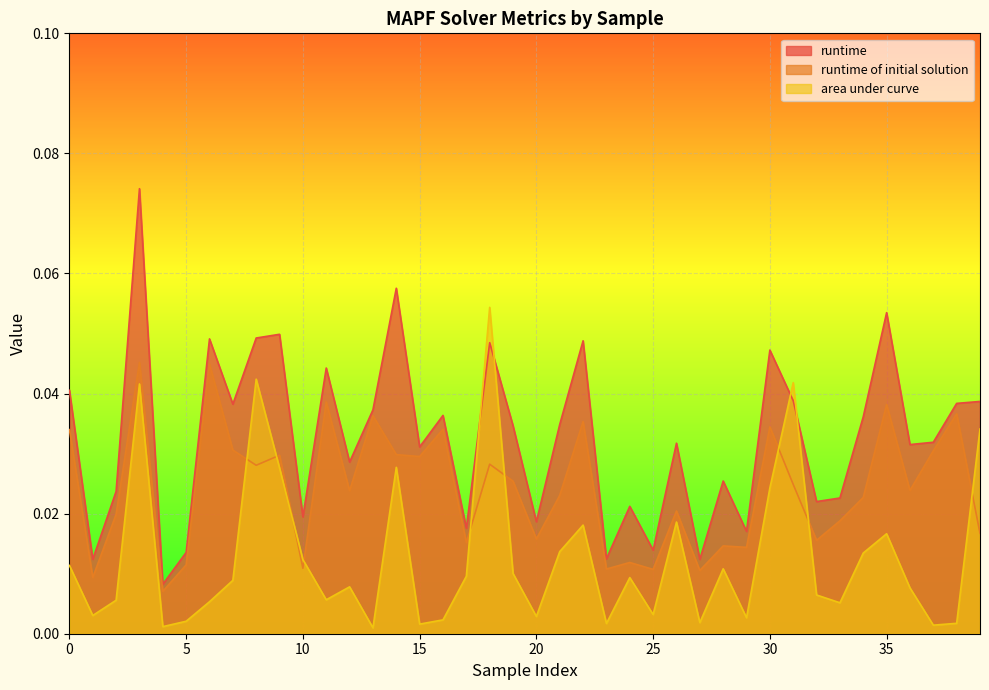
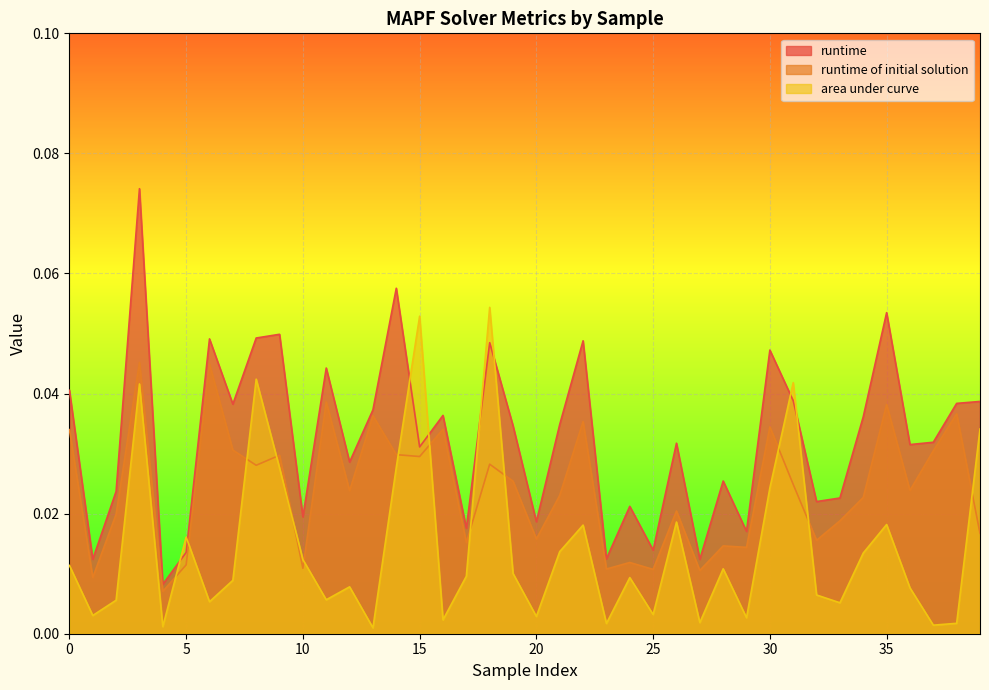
area under curve, 5: 0.002 -> 0.016
area under curve, 15: 0.002 -> 0.053
area under curve, 35: 0.017 -> 0.018
